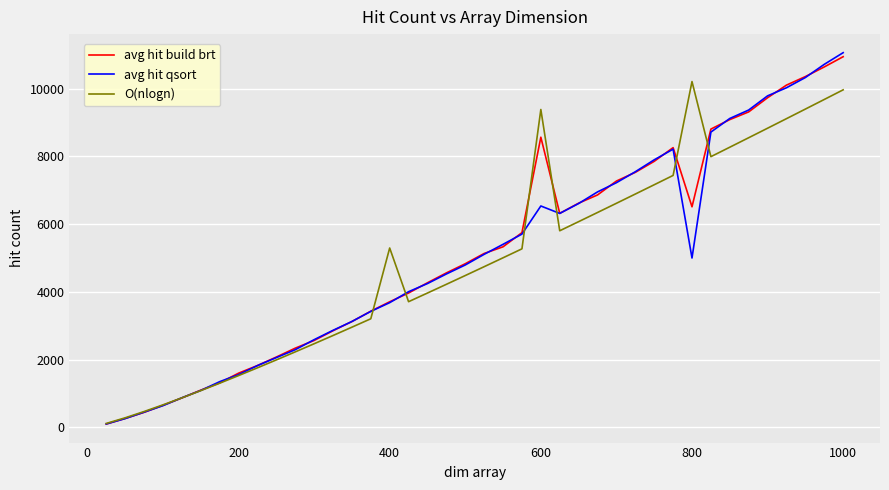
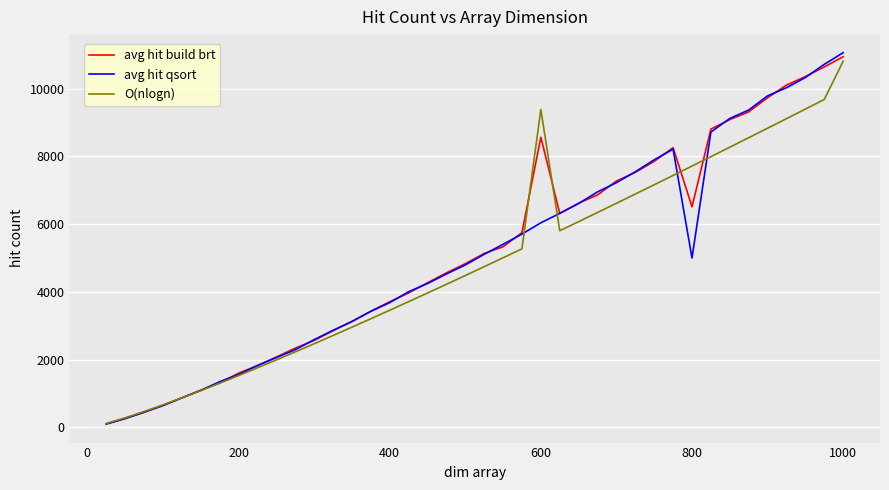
O(nlogn), 400: 5300 -> 3500
avg hit qsort, 600: 6500 -> 6000
O(nlogn), 800: 10200 -> 7700
O(nlogn), 1000: 10000 -> 10800
